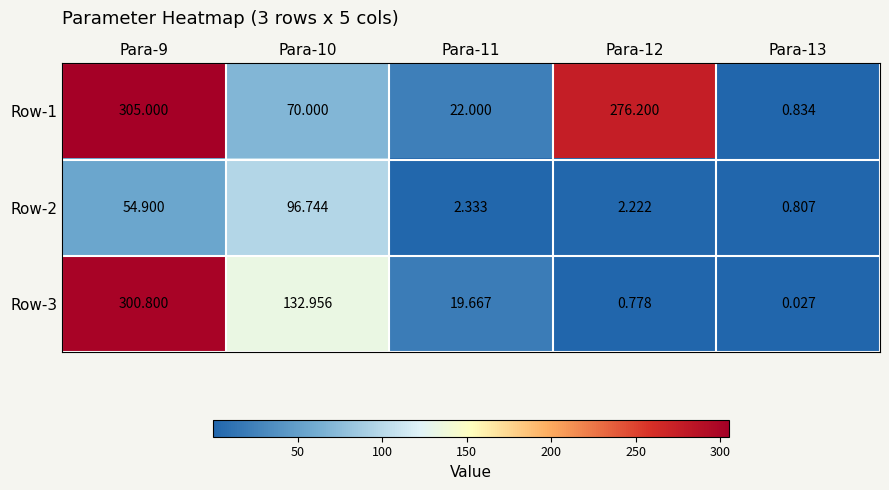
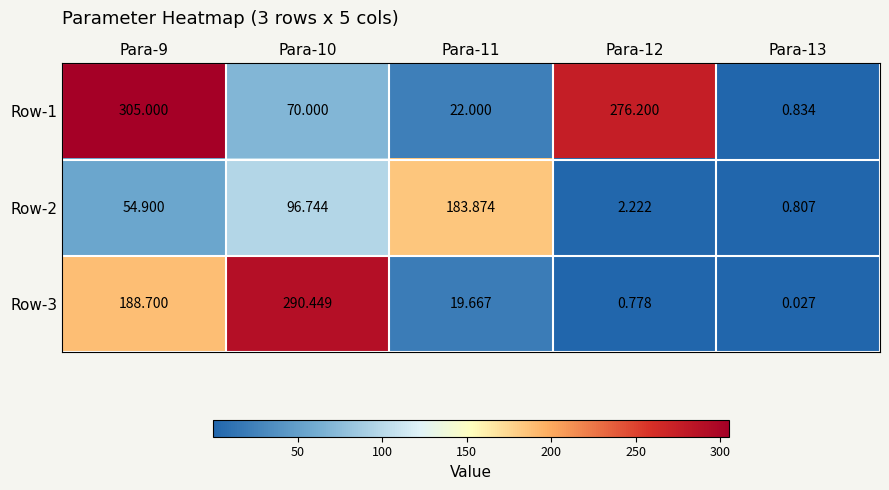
Row-2, Para-11: 2.333 -> 183.874
Row-3, Para-9: 300.800 -> 188.700
Row-3, Para-10: 132.956 -> 290.449
